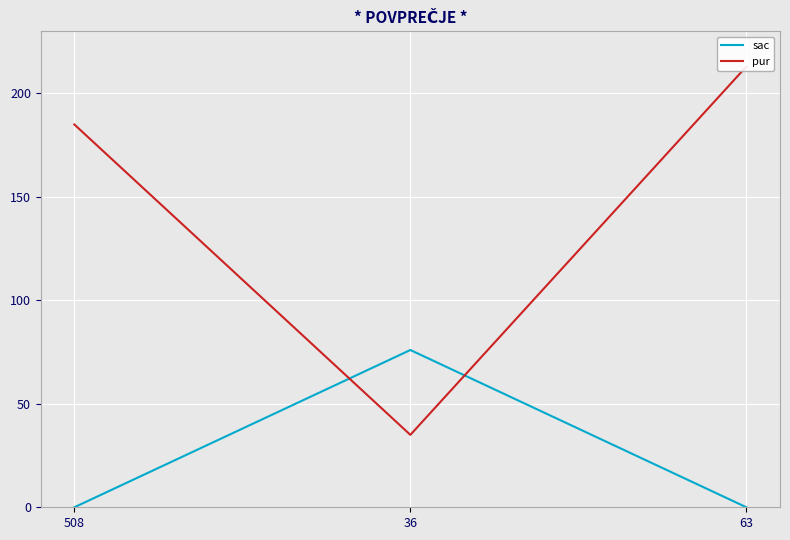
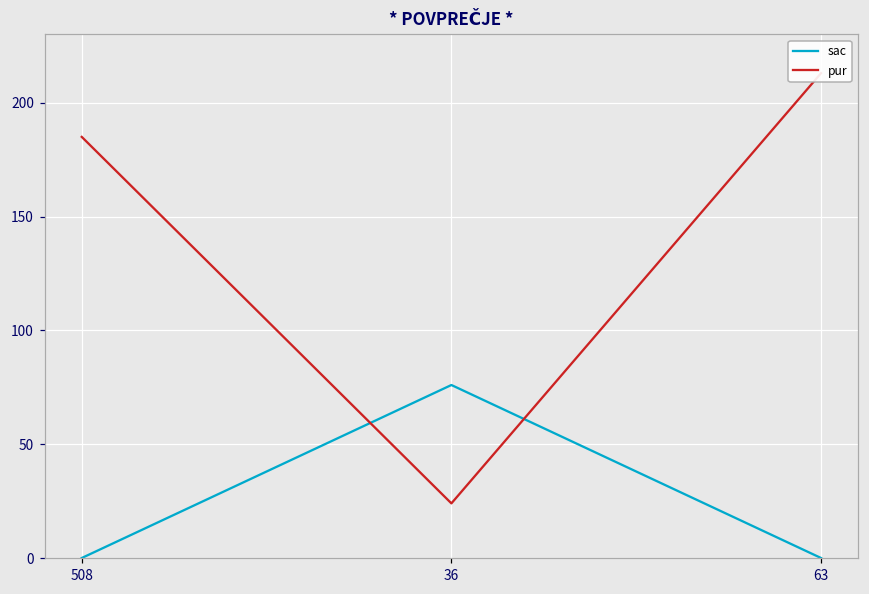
pur, 36: 35 -> 24
